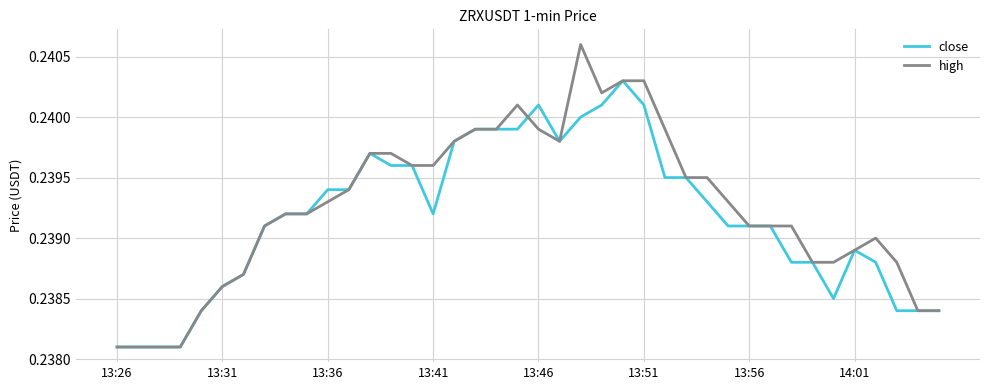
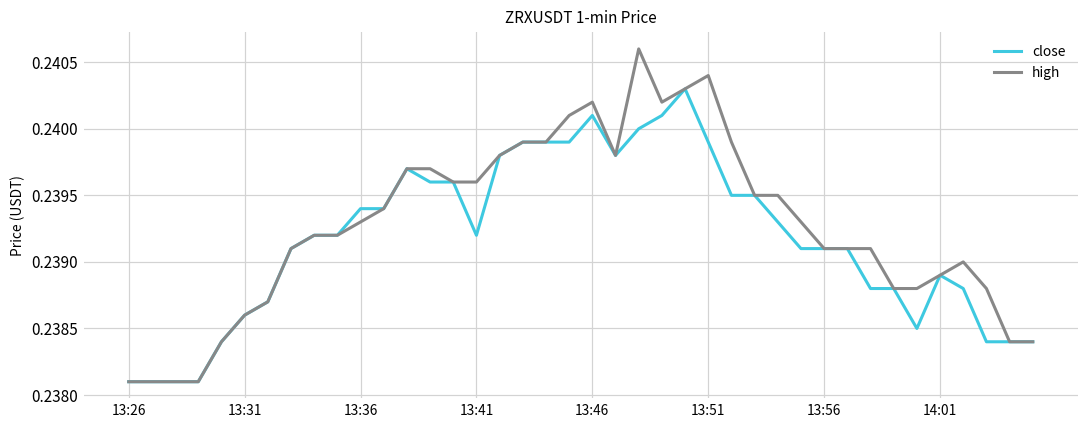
high, 13:46: 0.2399 -> 0.2402
close, 13:51: 0.2401 -> 0.2399
high, 13:51: 0.2403 -> 0.2404
